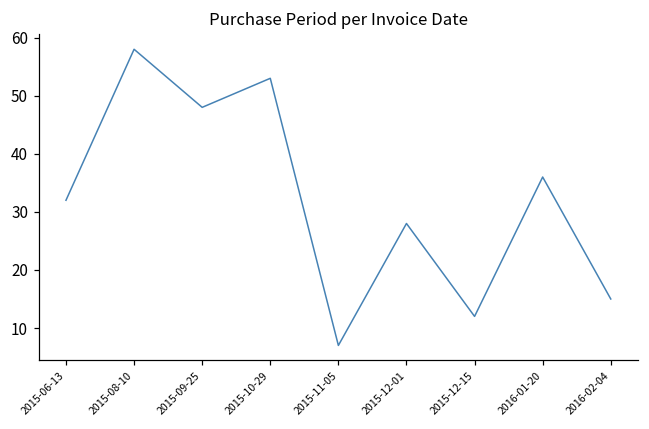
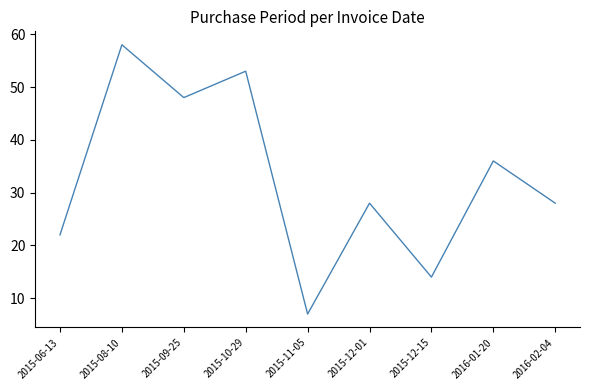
2015-06-13: 32 -> 22
2015-12-15: 12 -> 14
2016-02-04: 15 -> 28
